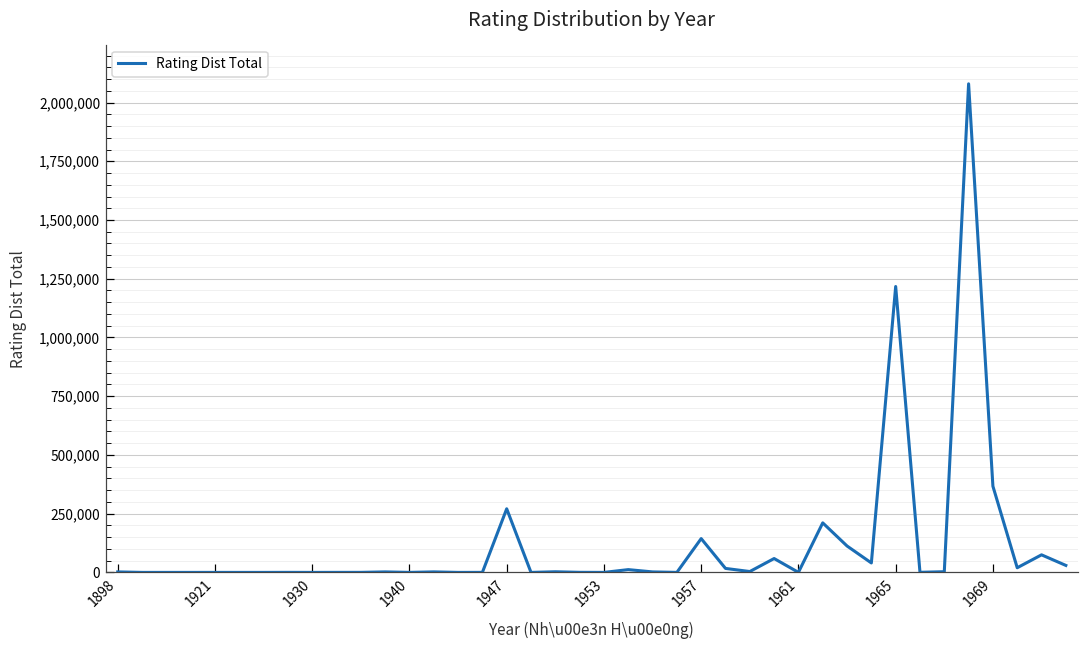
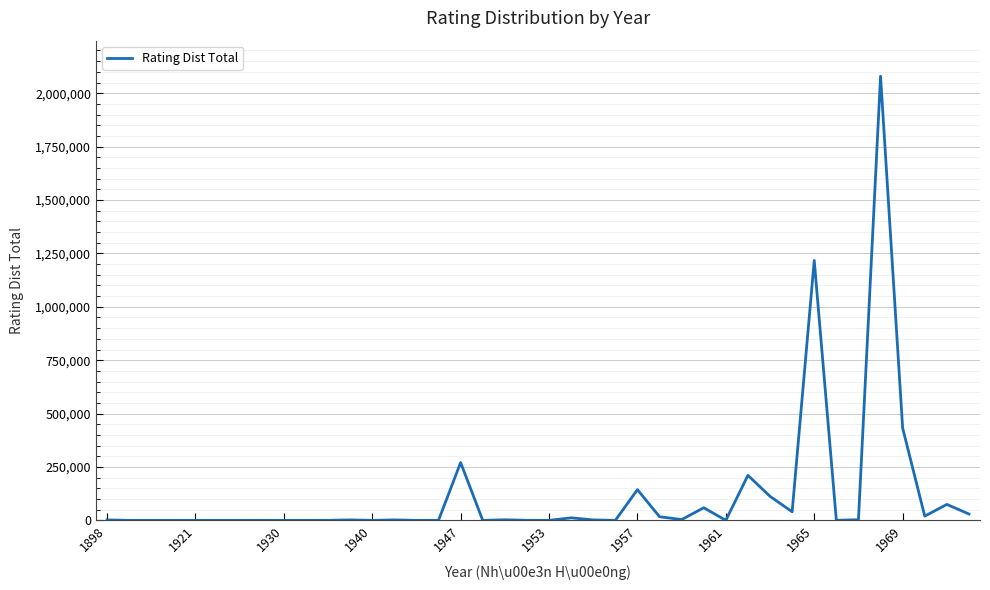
1969: 370,000 -> 430,000
